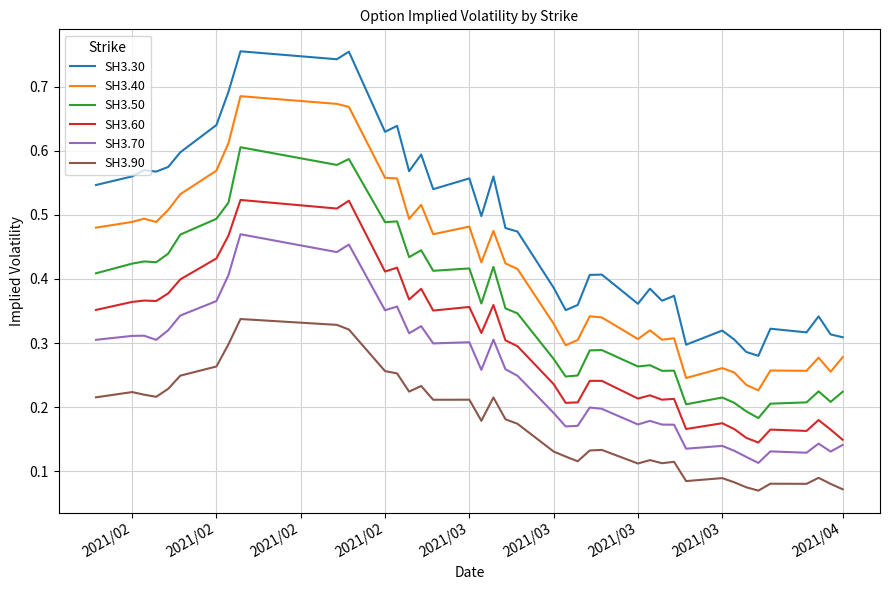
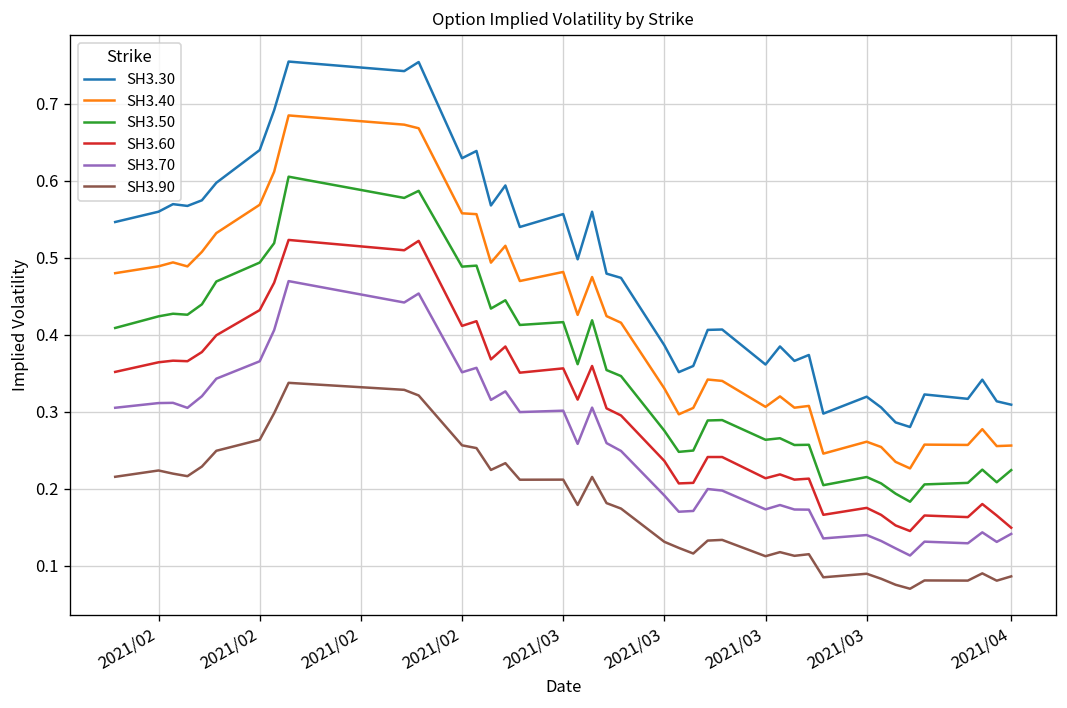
SH3.40, 2021/04: 0.28 -> 0.26
SH3.90, 2021/04: 0.07 -> 0.09
